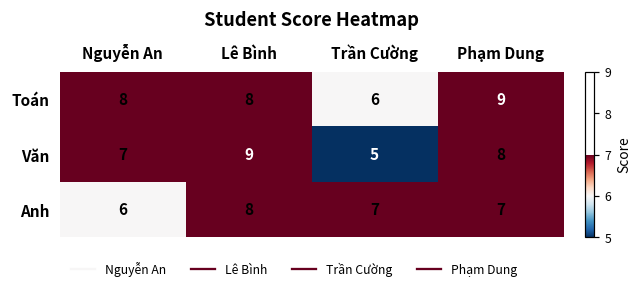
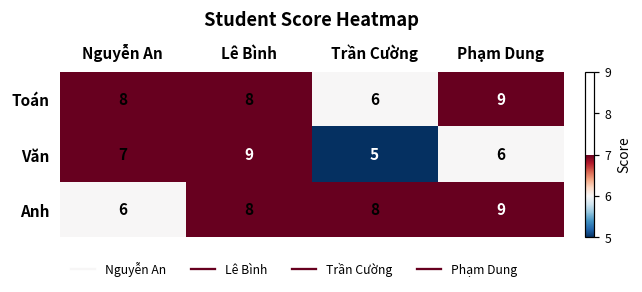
Văn, Phạm Dung: 8 -> 6
Anh, Trần Cường: 7 -> 8
Anh, Phạm Dung: 7 -> 9
